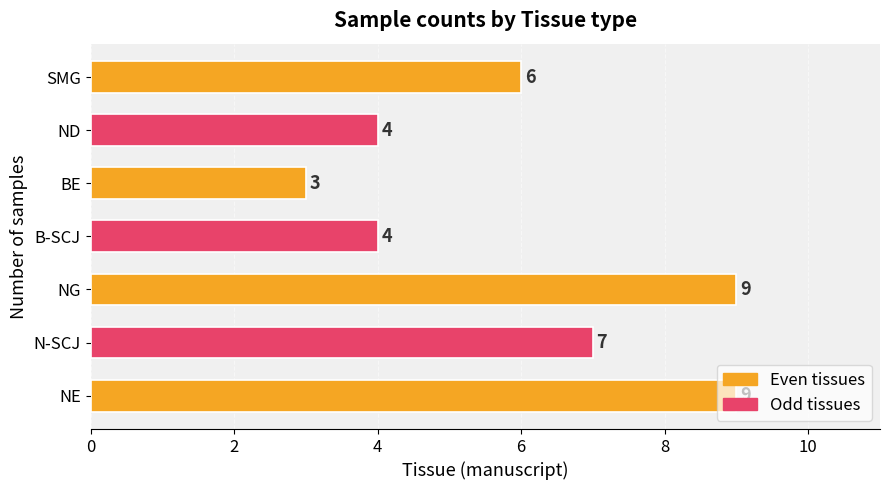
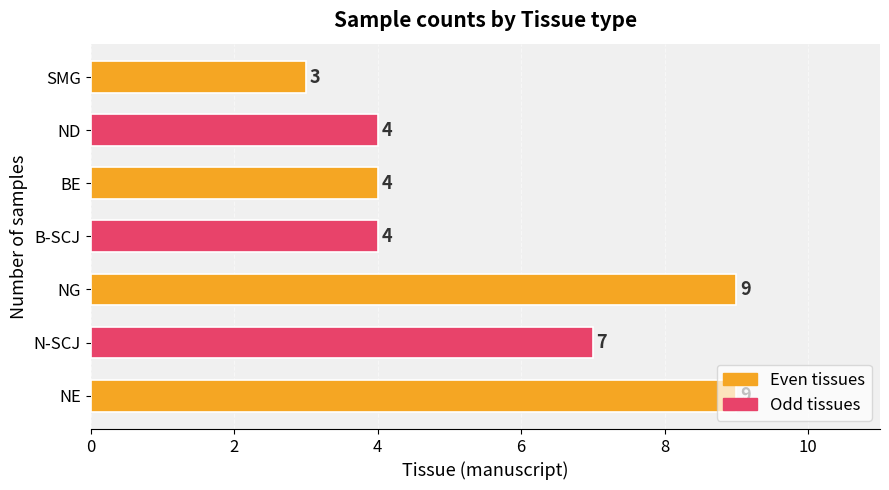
SMG: 6 -> 3
BE: 3 -> 4
